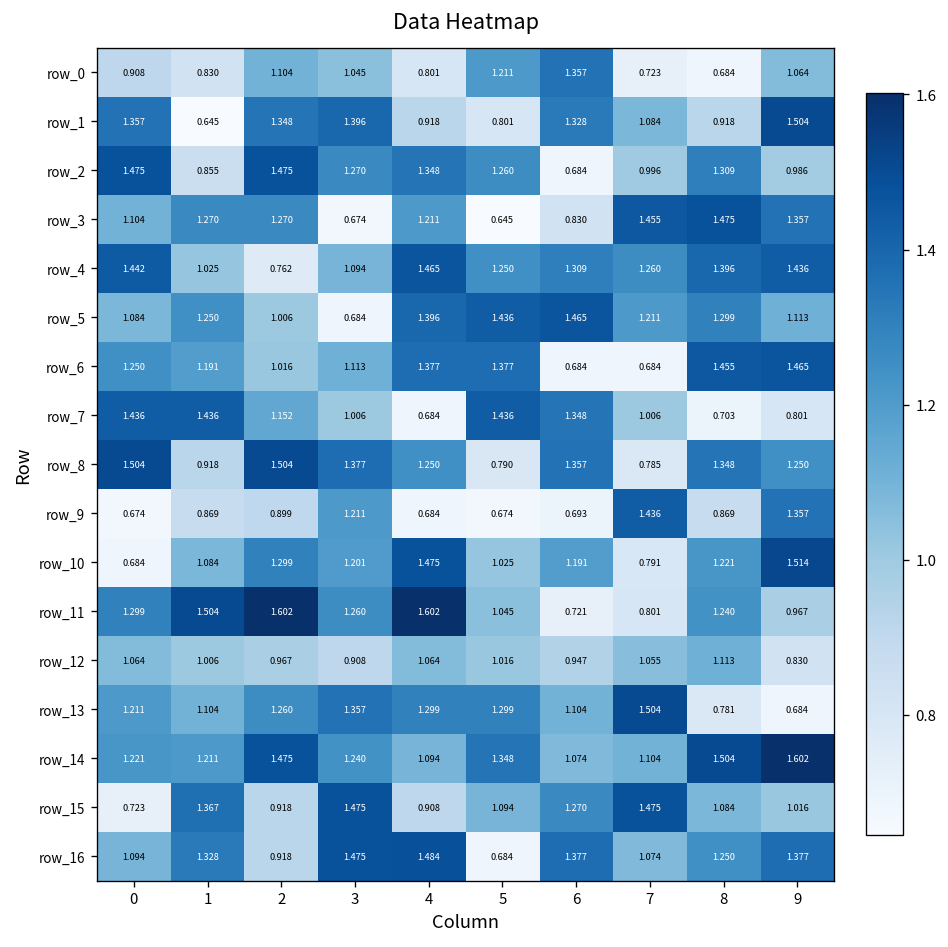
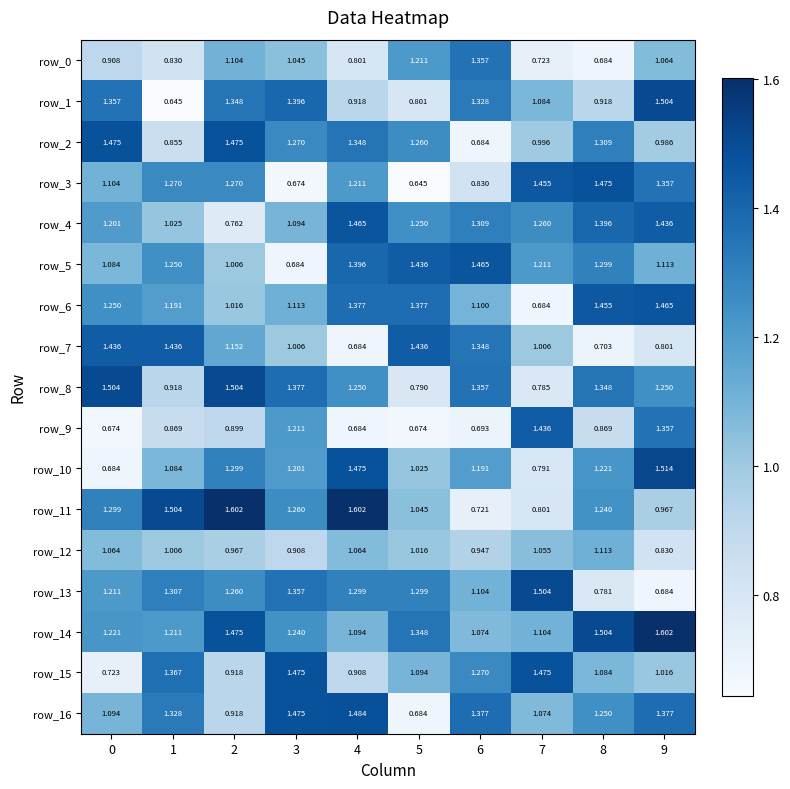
row_4, 0: 1.442 -> 1.201
row_6, 6: 0.684 -> 1.100
row_13, 1: 1.104 -> 1.307
